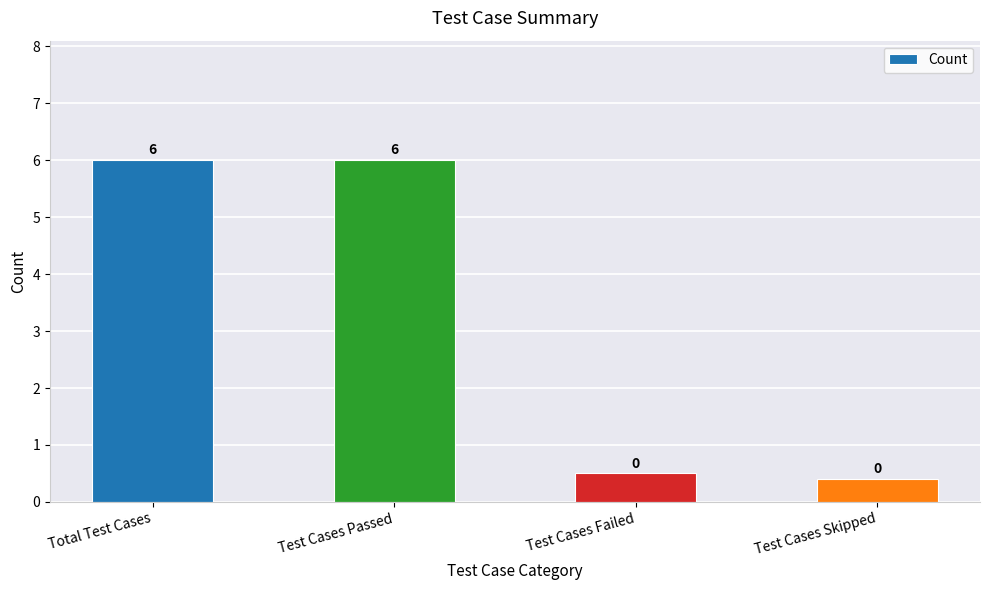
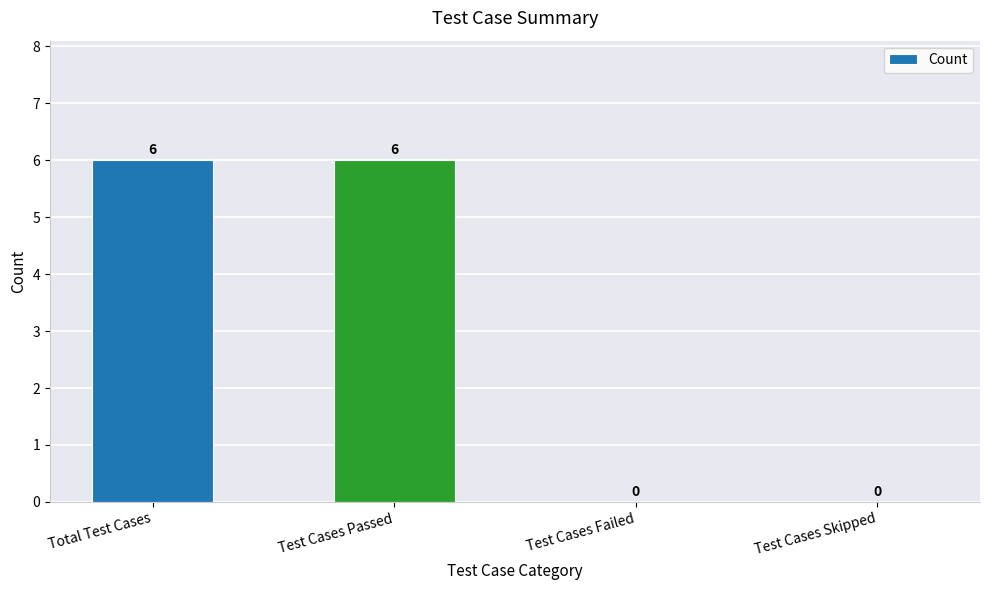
Test Cases Failed: 0.5 -> 0.0
Test Cases Skipped: 0.4 -> 0.0
